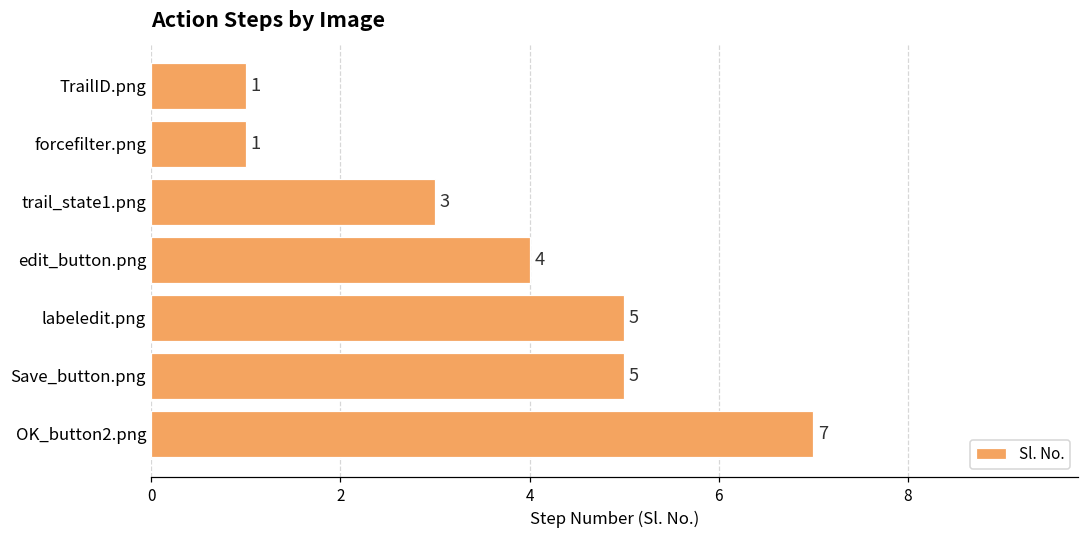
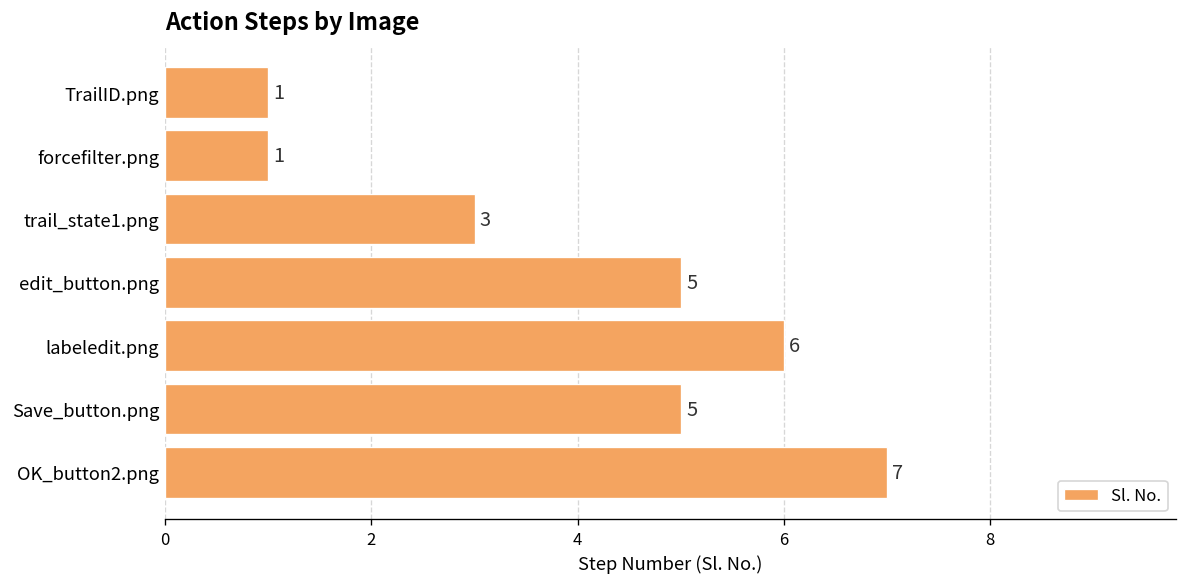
edit_button.png: 4 -> 5
labeledit.png: 5 -> 6
